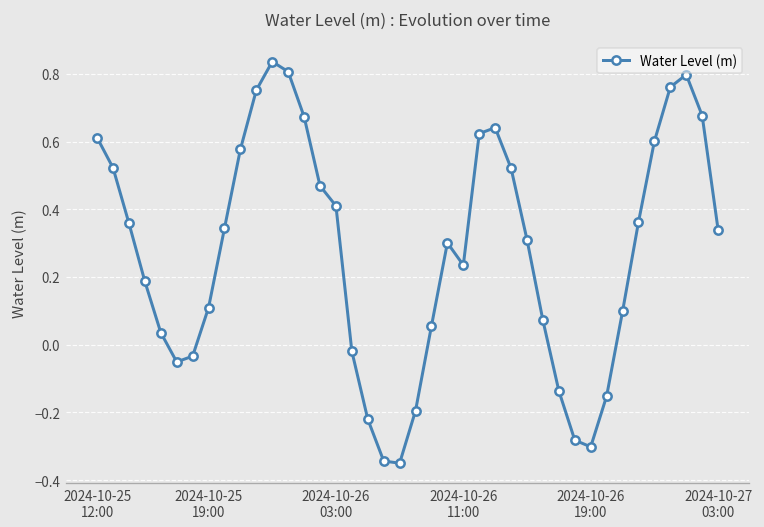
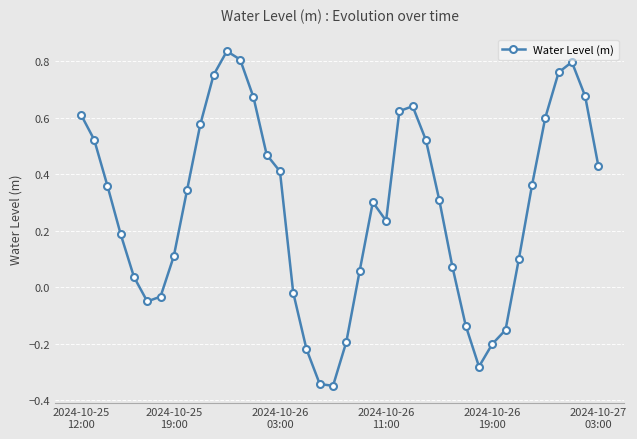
2024-10-26 19:00: -0.30 -> -0.20
2024-10-27 03:00: 0.34 -> 0.43
